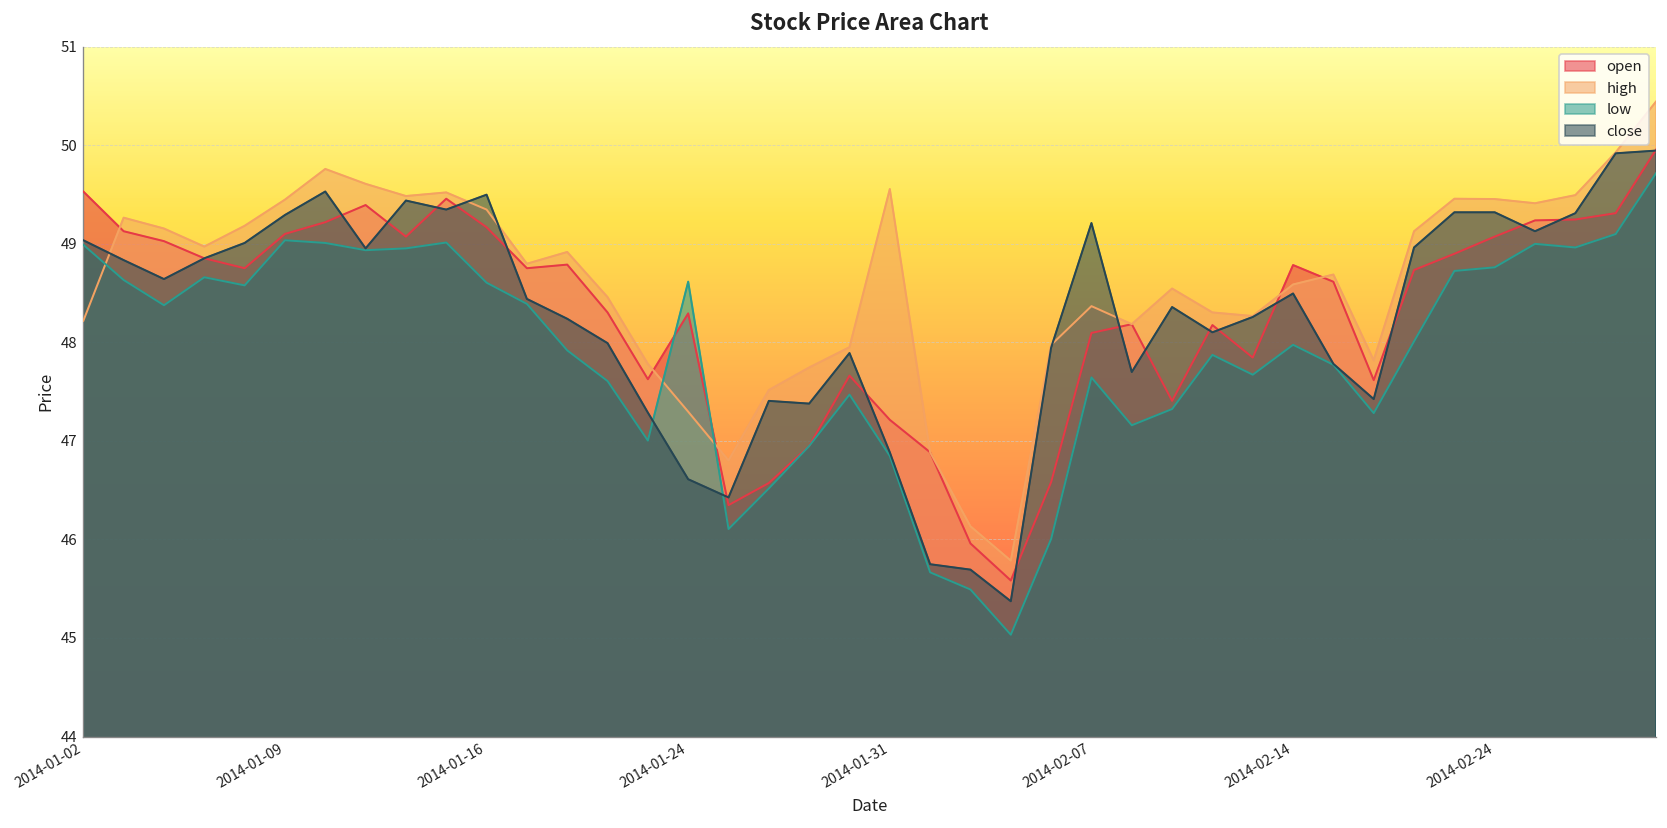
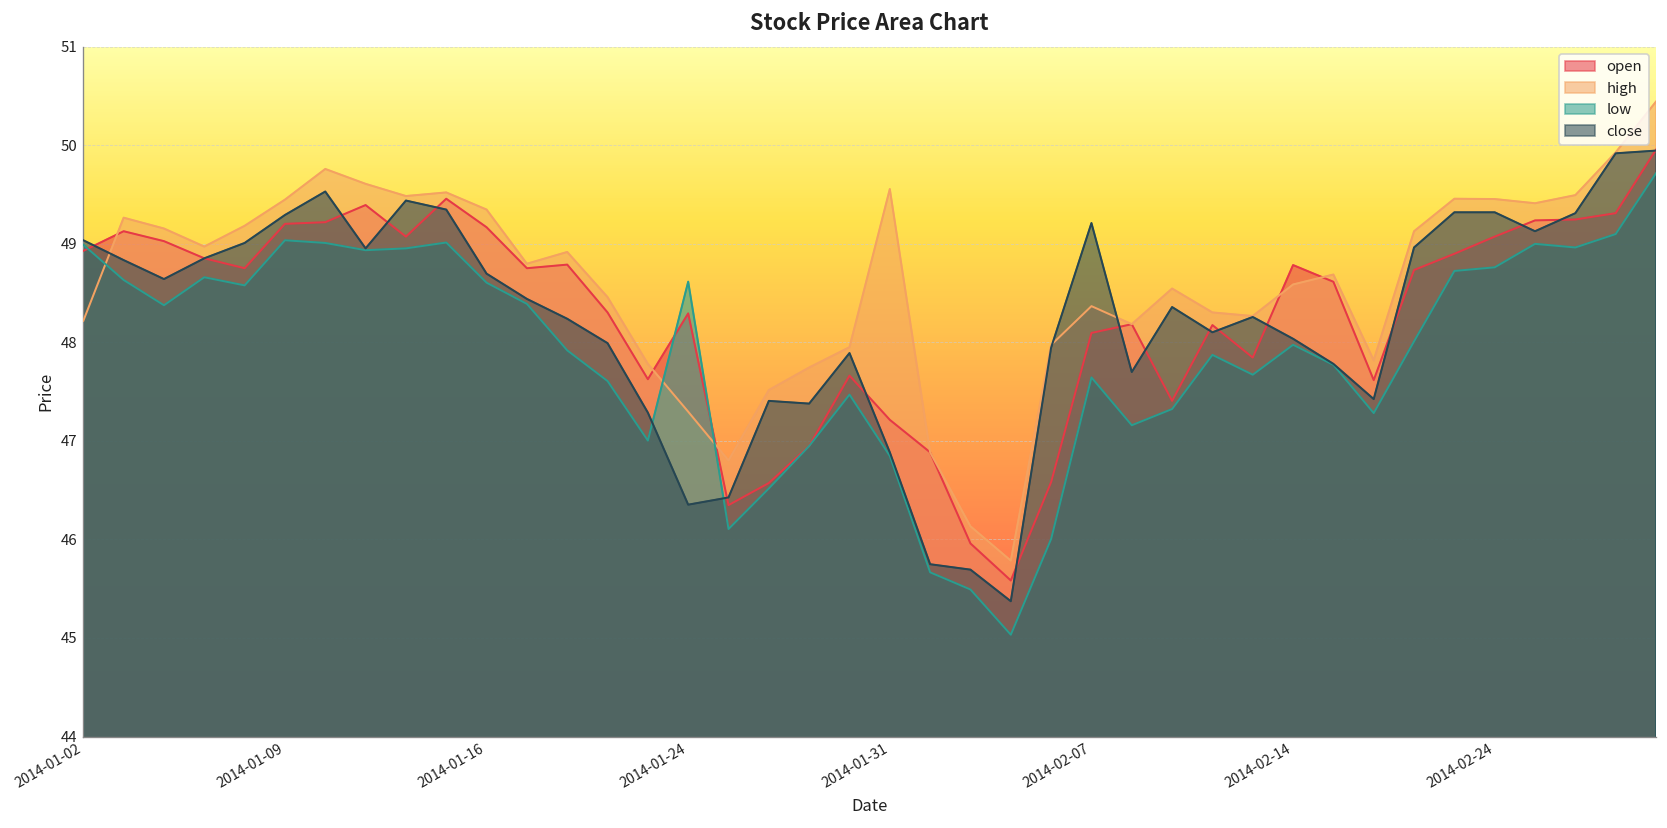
open, 2014-01-02: 49.5 -> 48.9
open, 2014-01-09: 49.1 -> 49.2
close, 2014-01-16: 49.5 -> 48.7
close, 2014-01-24: 46.6 -> 46.4
close, 2014-02-14: 48.5 -> 48.0
